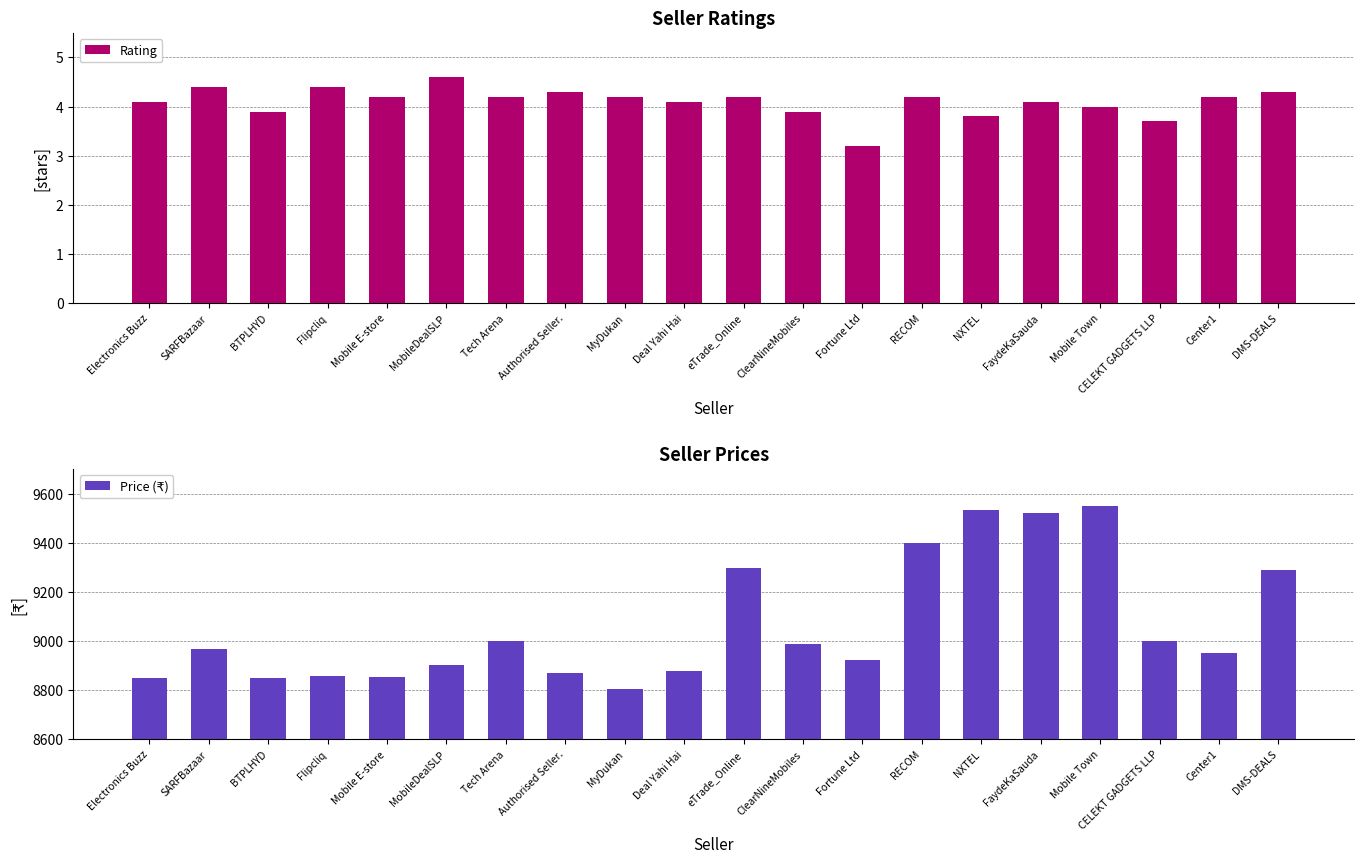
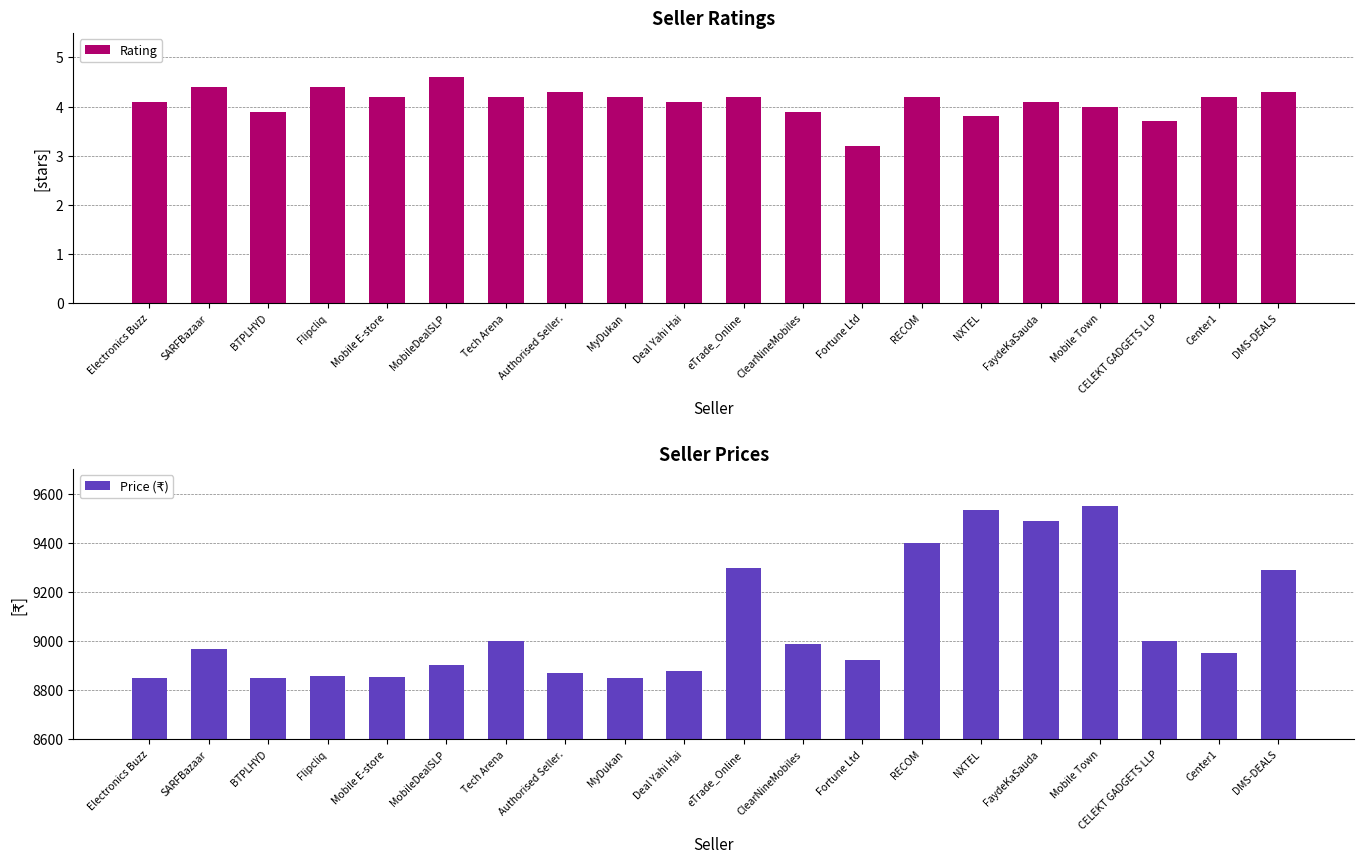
Seller Prices, MyDukan: 8810 -> 8850
Seller Prices, FaydeKaSauda: 9520 -> 9490
